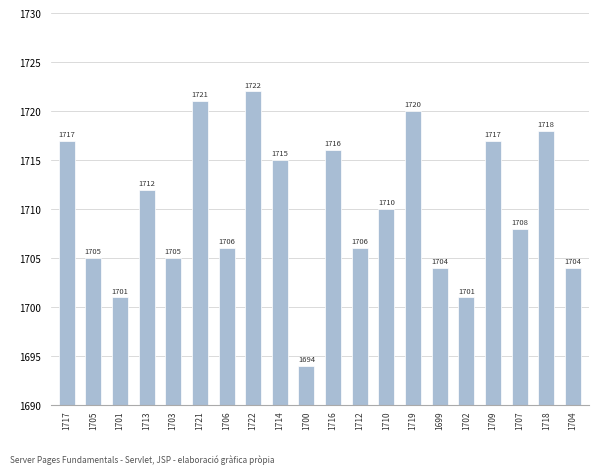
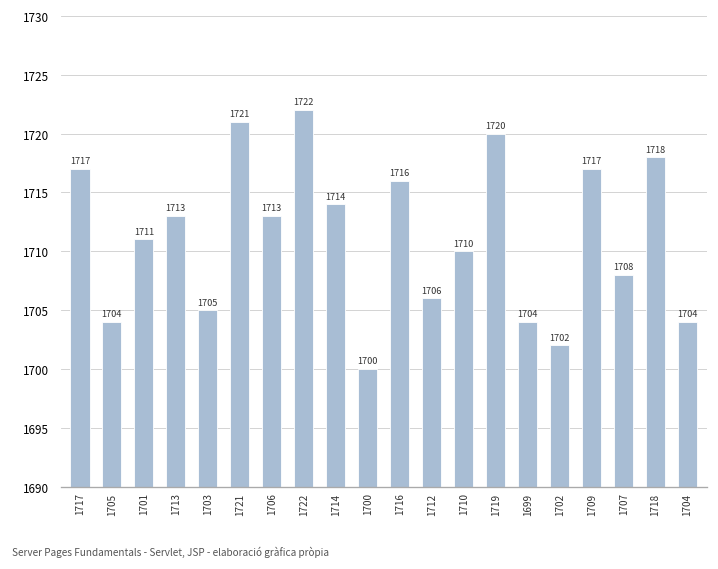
1705: 1705 -> 1704
1701: 1701 -> 1711
1713: 1712 -> 1713
1706: 1706 -> 1713
1714: 1715 -> 1714
1700: 1694 -> 1700
1702: 1701 -> 1702
